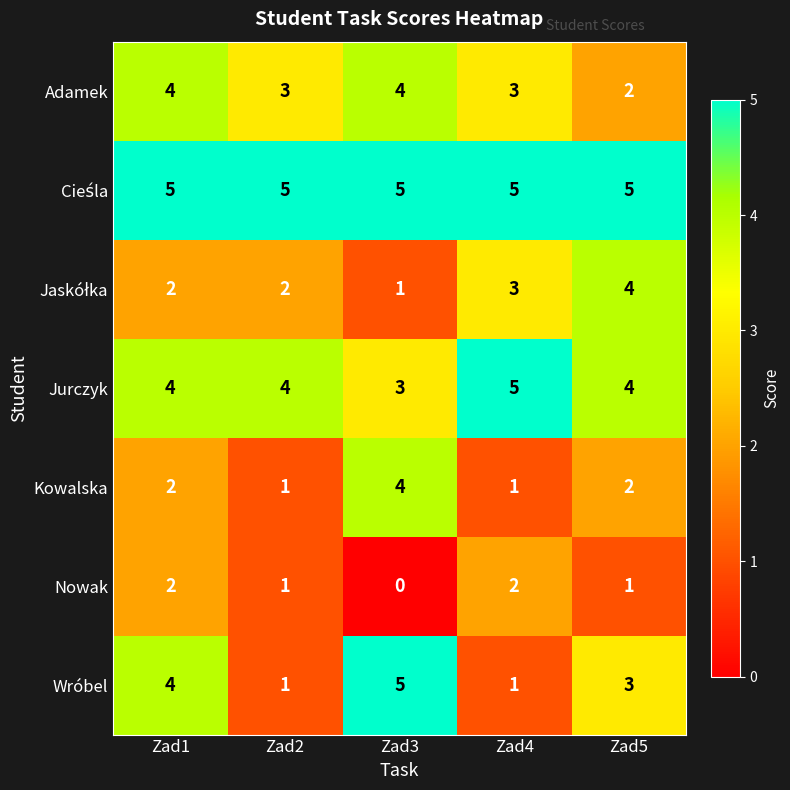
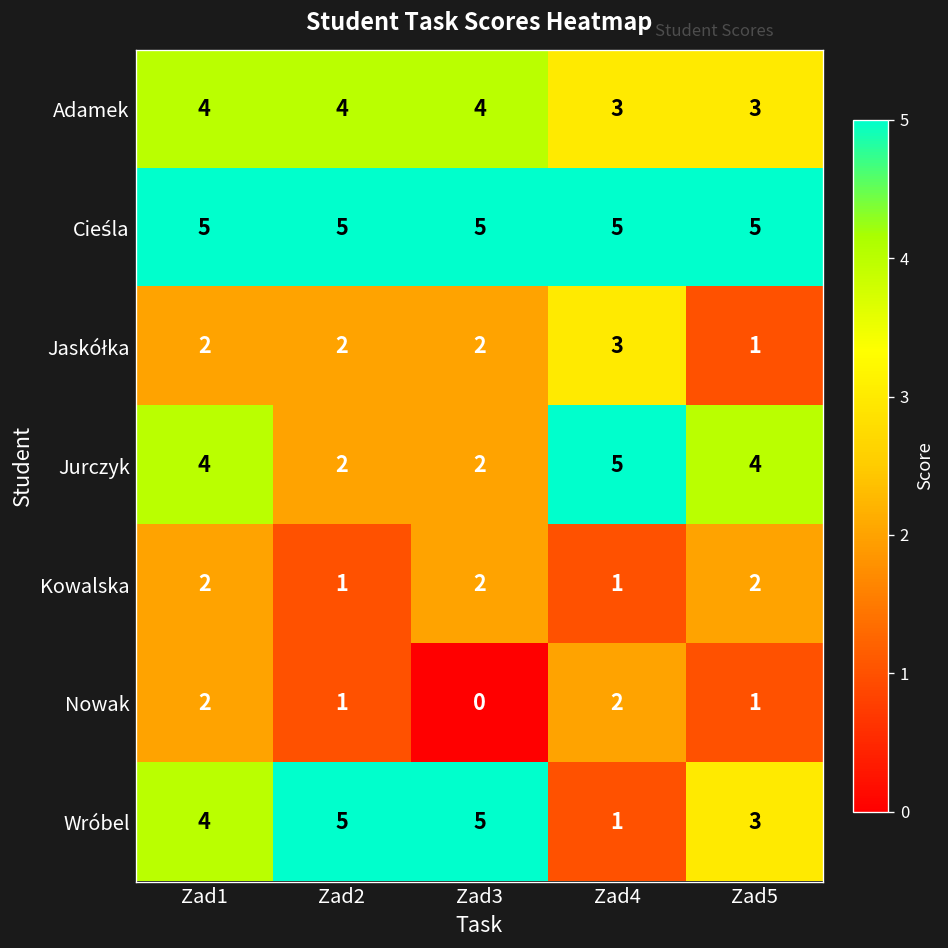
Adamek, Zad2: 3 -> 4
Adamek, Zad5: 2 -> 3
Jaskółka, Zad3: 1 -> 2
Jaskółka, Zad5: 4 -> 1
Jurczyk, Zad2: 4 -> 2
Jurczyk, Zad3: 3 -> 2
Kowalska, Zad3: 4 -> 2
Wróbel, Zad2: 1 -> 5
